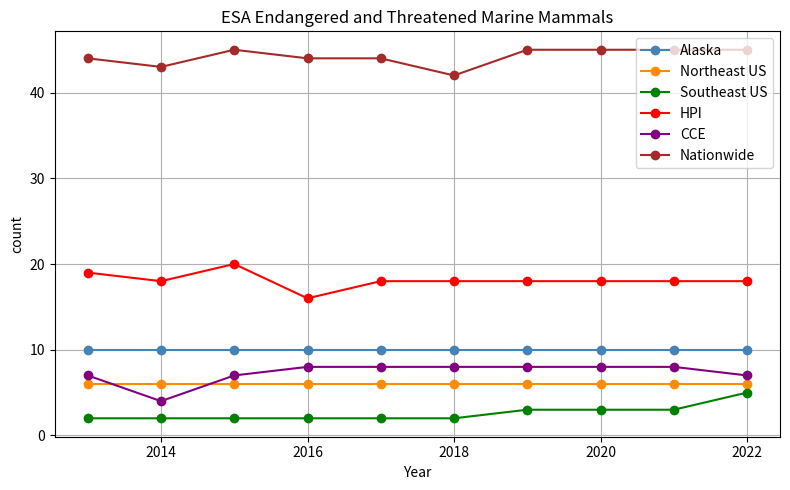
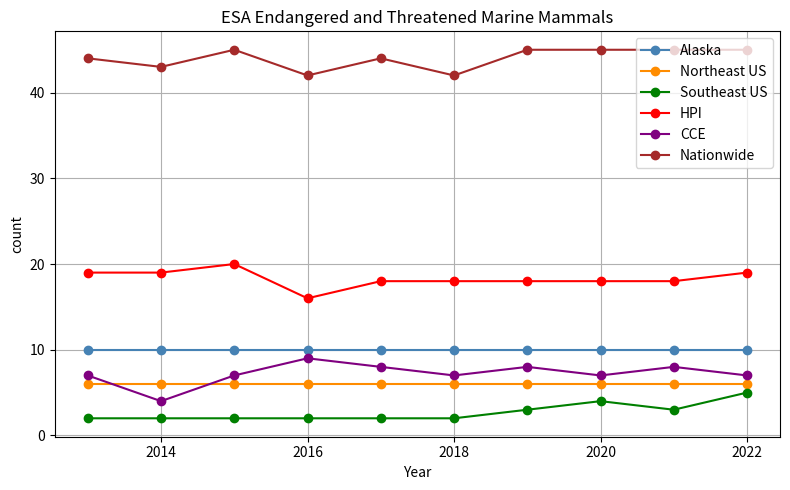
HPI, 2014: 18 -> 19
CCE, 2016: 8 -> 9
Nationwide, 2016: 44 -> 42
CCE, 2018: 8 -> 7
Southeast US, 2020: 3 -> 4
CCE, 2020: 8 -> 7
HPI, 2022: 18 -> 19
